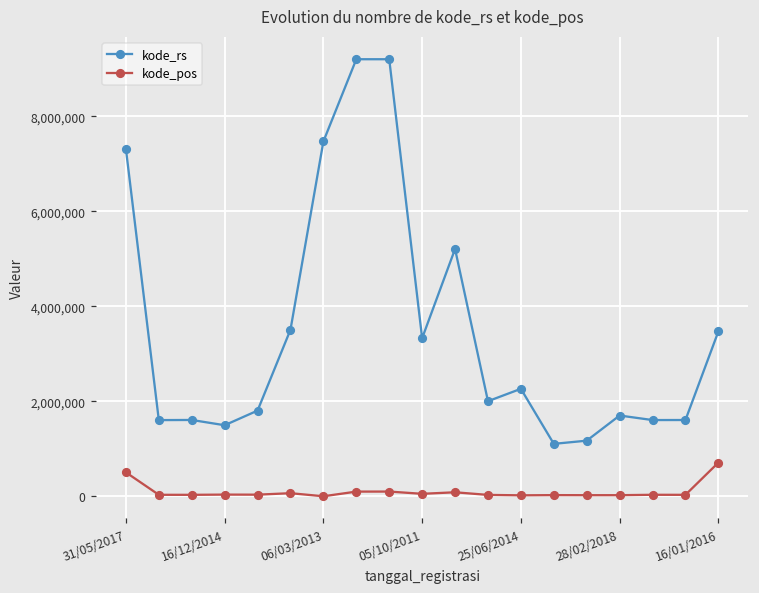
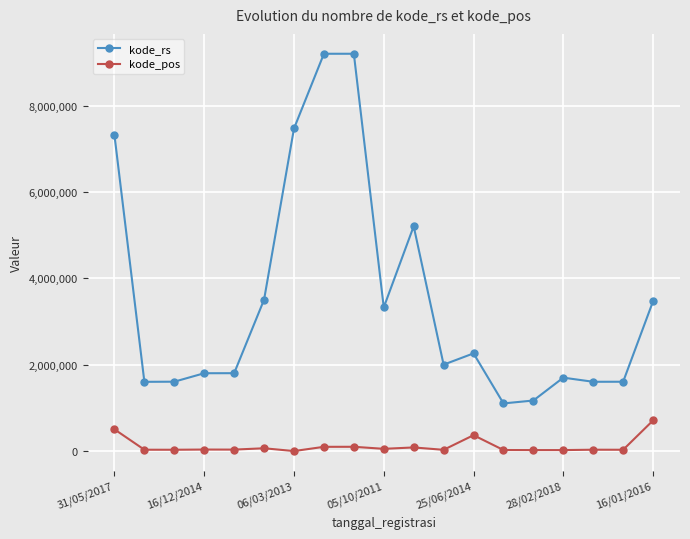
kode_rs, 16/12/2014: 1,500,000 -> 1,800,000
kode_pos, 25/06/2014: 0 -> 400,000
